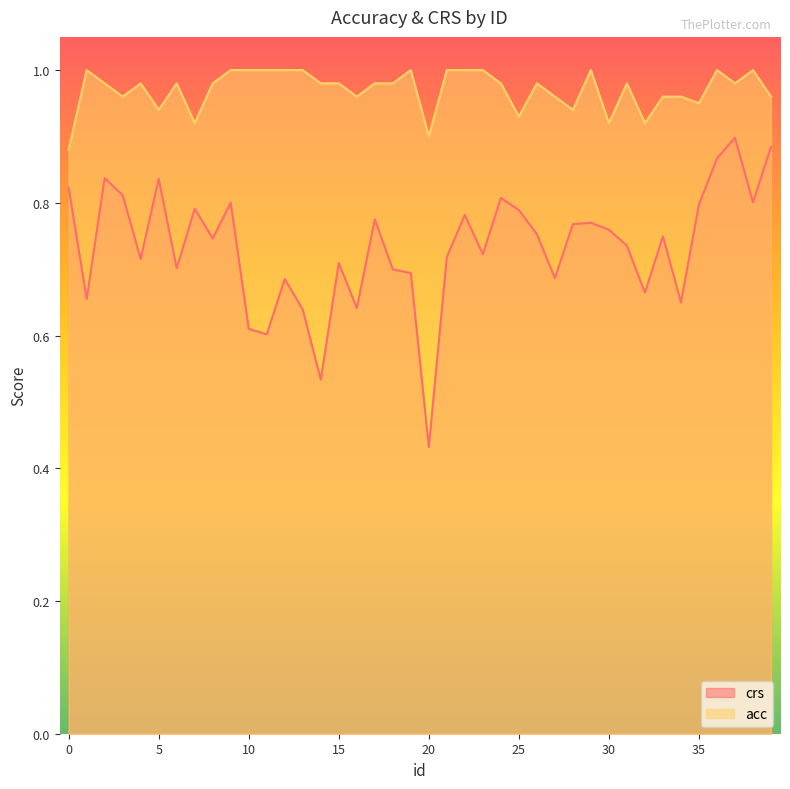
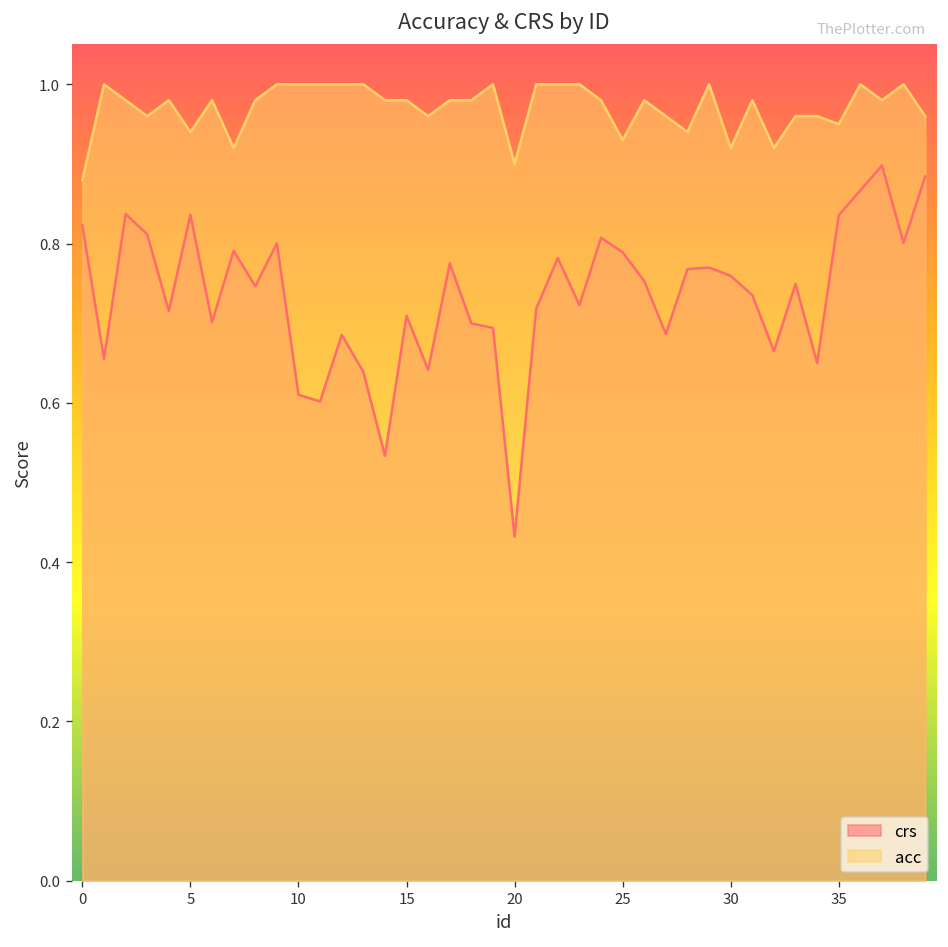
crs, 35: 0.80 -> 0.84
